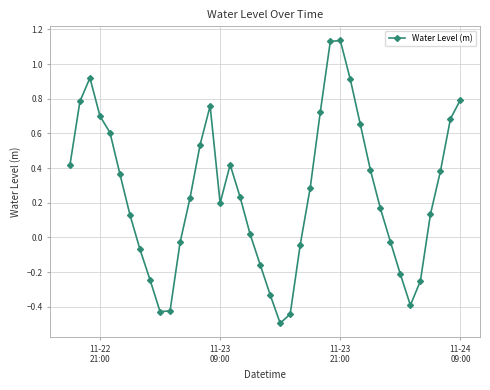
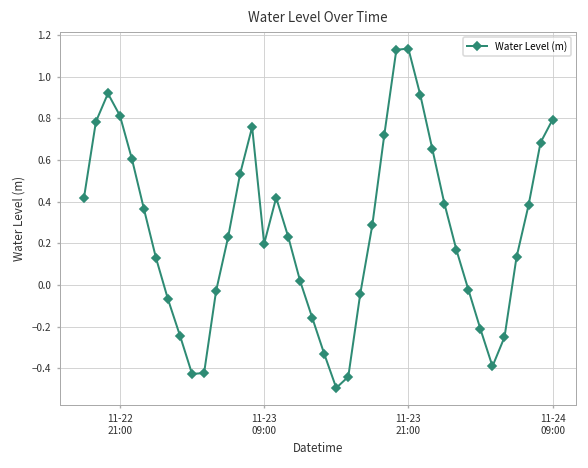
11-22 21:00: 0.70 -> 0.81
